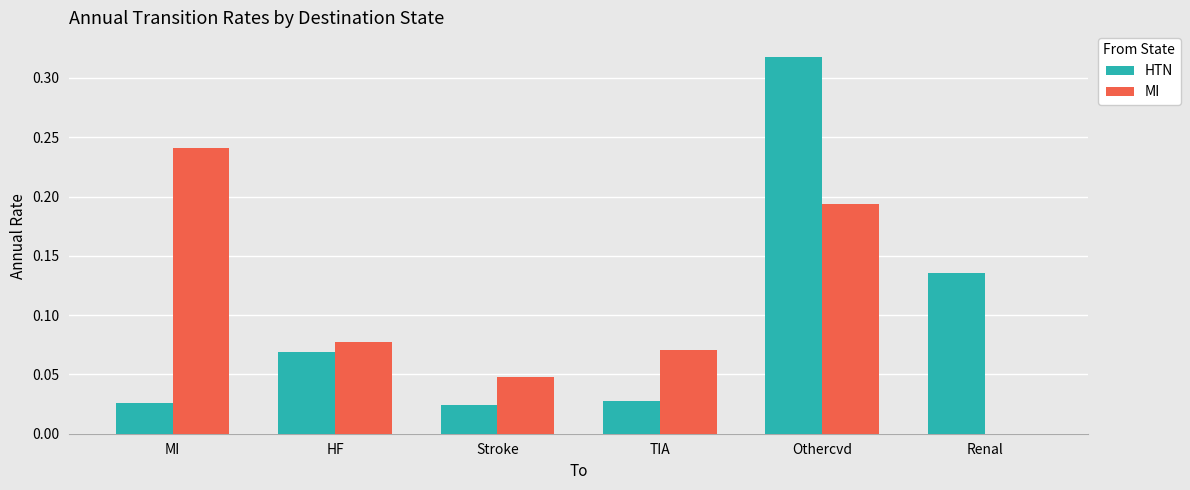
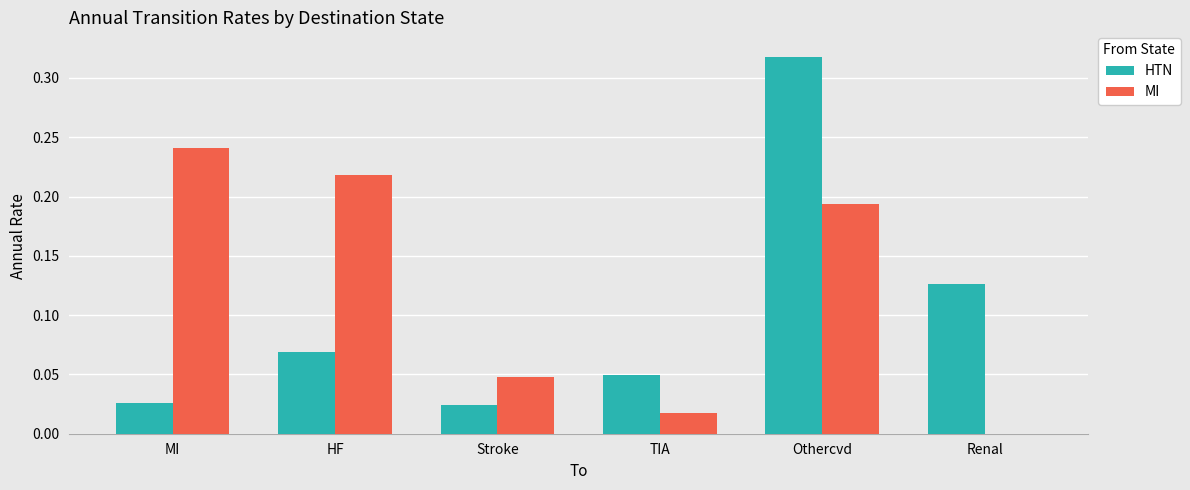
MI, HF: 0.077 -> 0.218
HTN, TIA: 0.028 -> 0.050
MI, TIA: 0.071 -> 0.018
HTN, Renal: 0.136 -> 0.127
